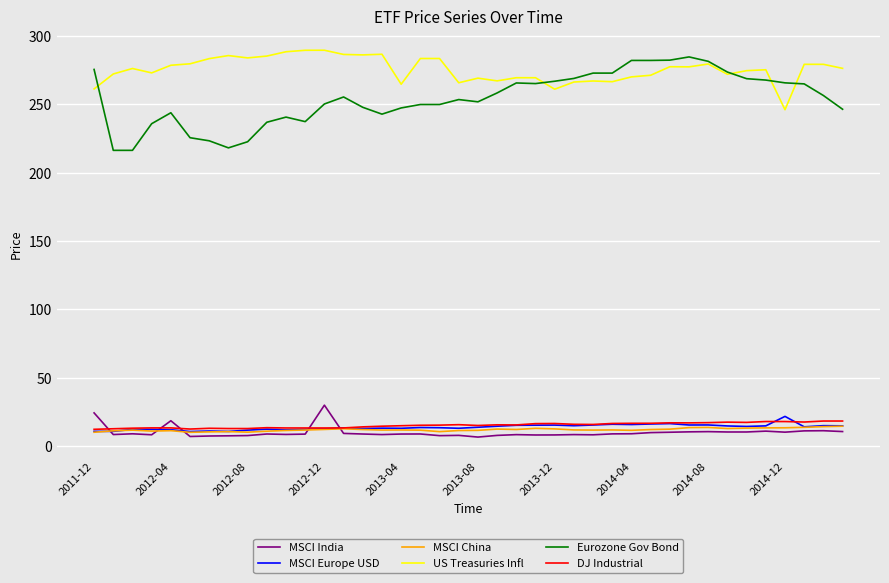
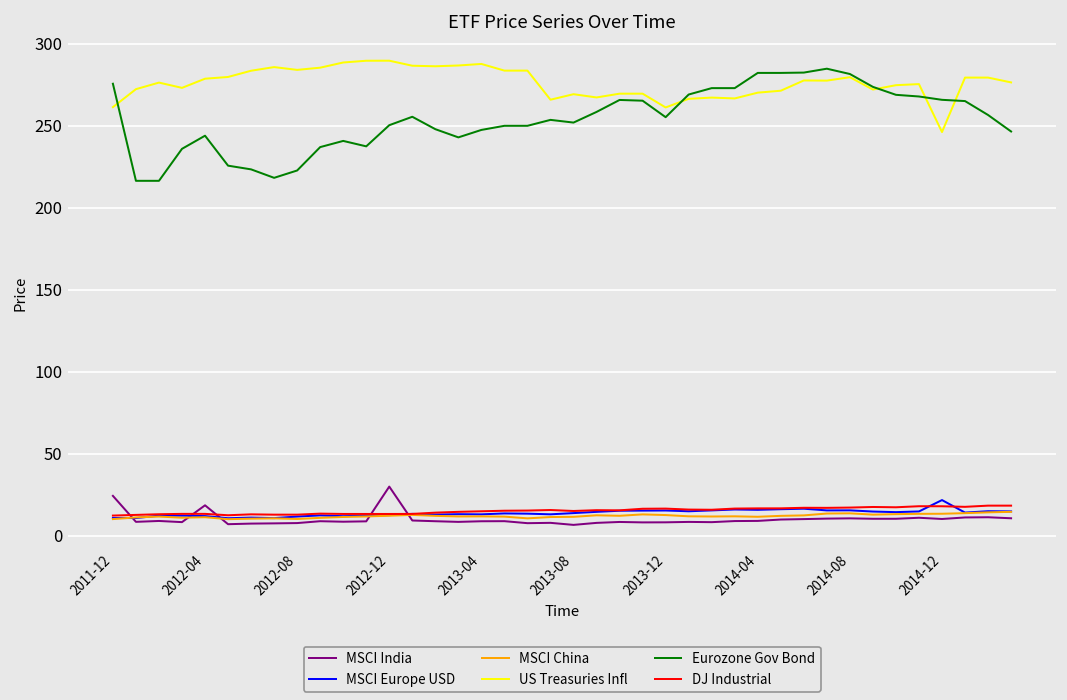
US Treasuries Infl, 2013-04: 265 -> 288
Eurozone Gov Bond, 2013-12: 267 -> 255
